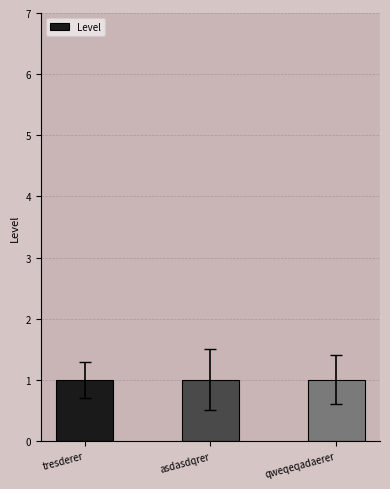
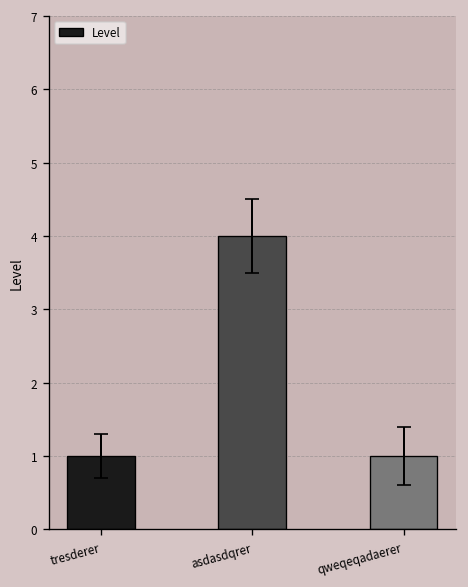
Level, asdasdqrer: 1 -> 4
